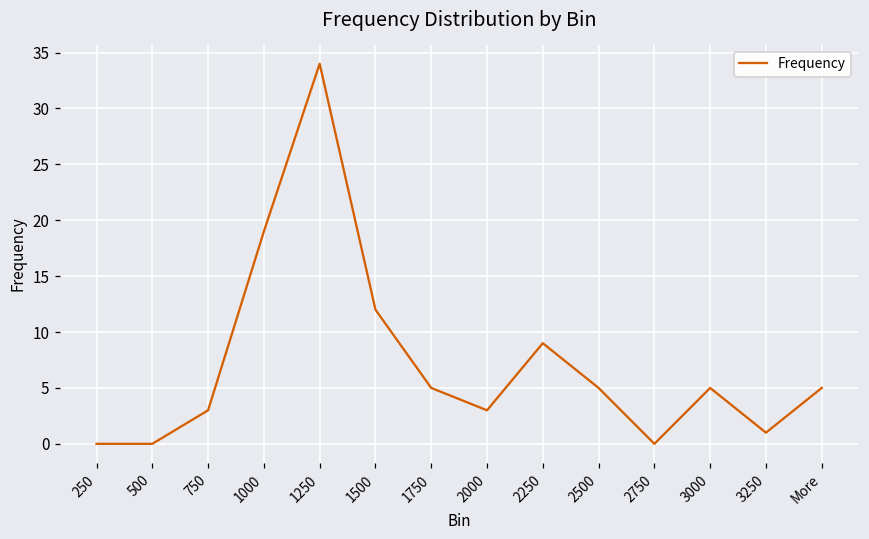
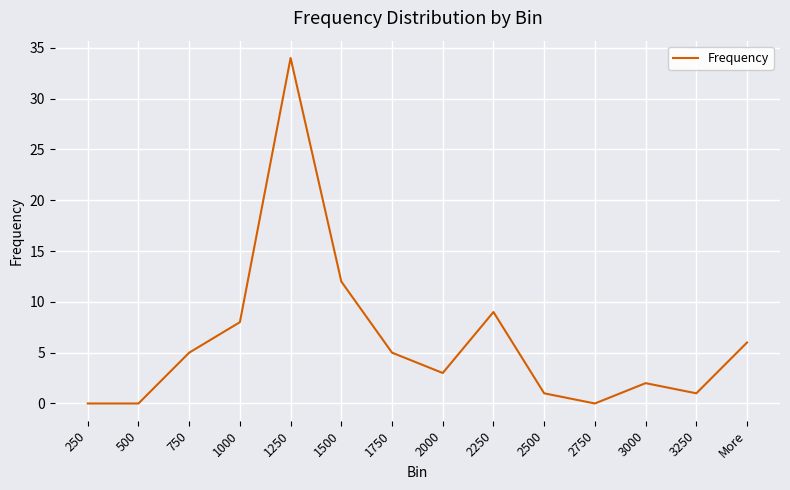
750: 3 -> 5
1000: 19 -> 8
2500: 5 -> 1
3000: 5 -> 2
More: 5 -> 6
